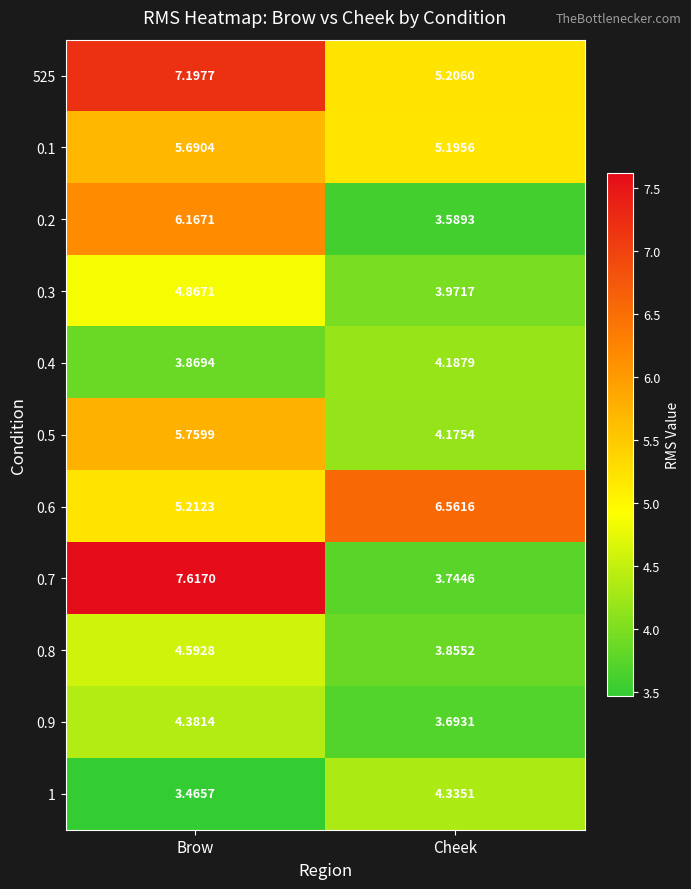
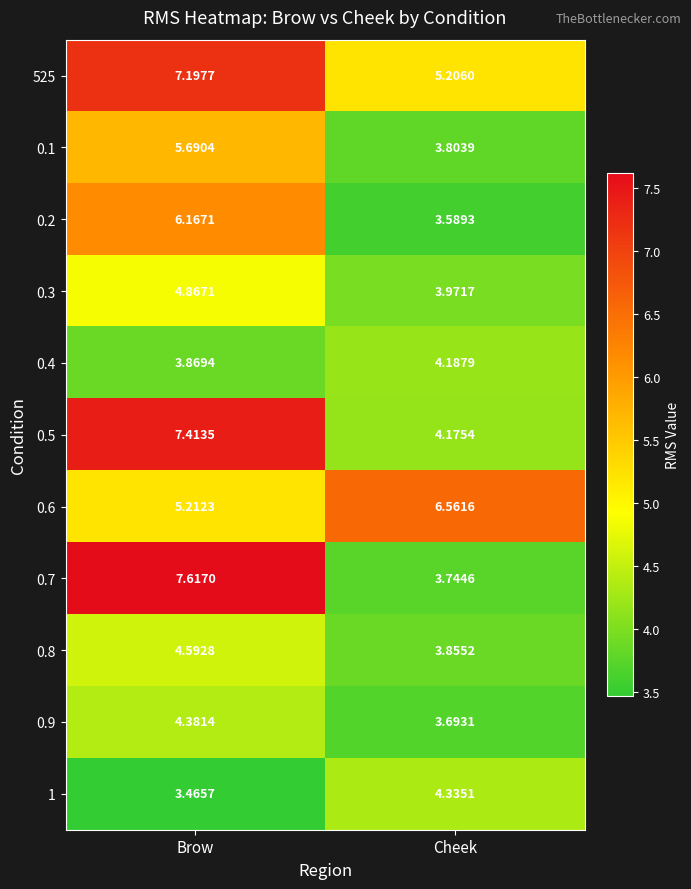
0.1, Cheek: 5.1956 -> 3.8039
0.5, Brow: 5.7599 -> 7.4135
